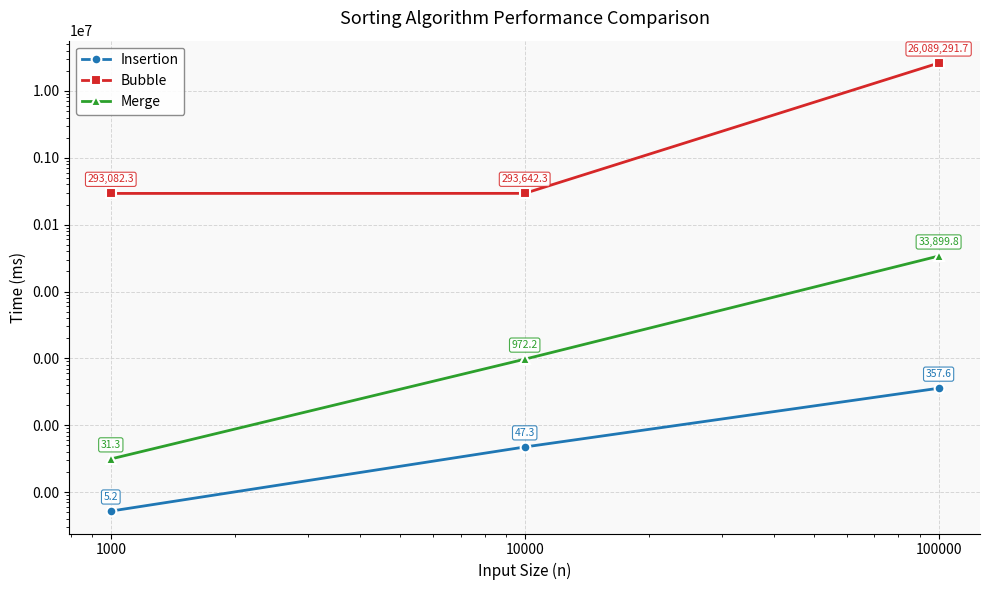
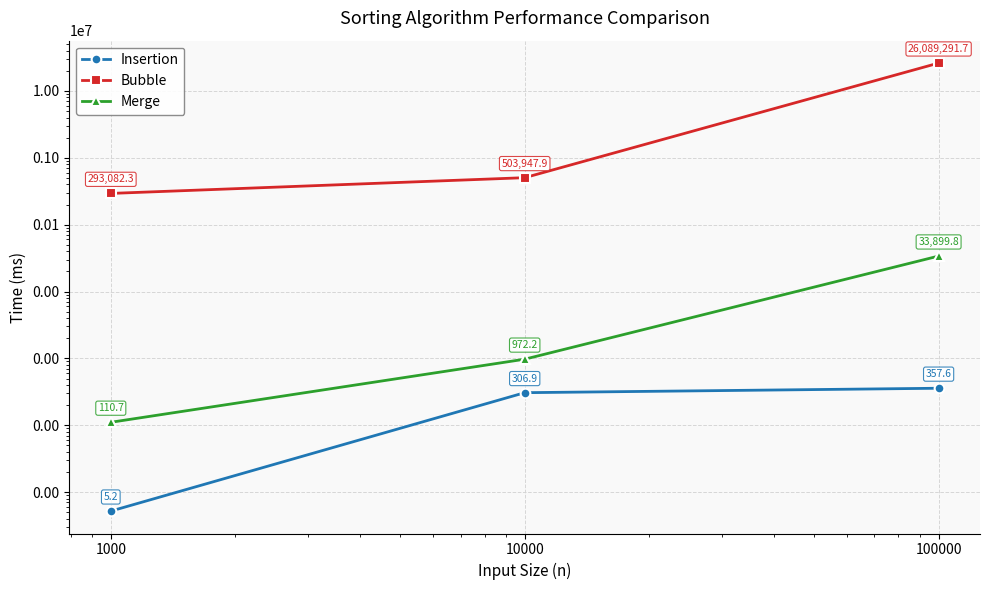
Merge, 1000: 31.3 -> 110.7
Insertion, 10000: 47.3 -> 306.9
Bubble, 10000: 293,642.3 -> 503,947.9
